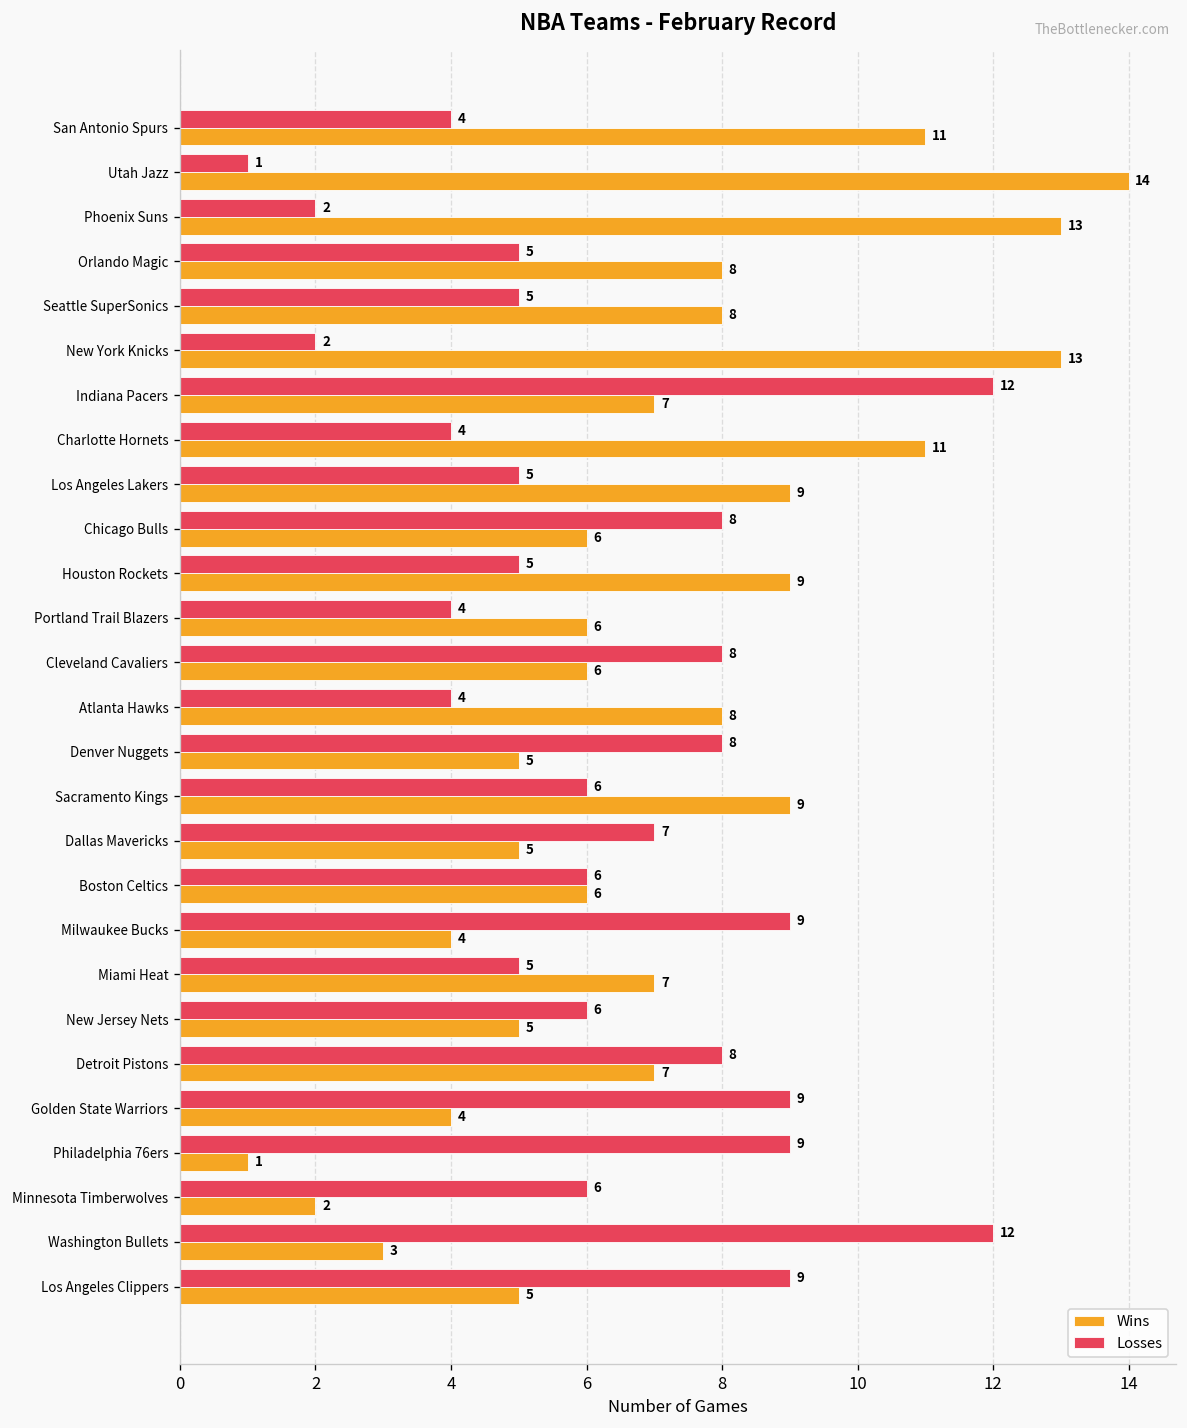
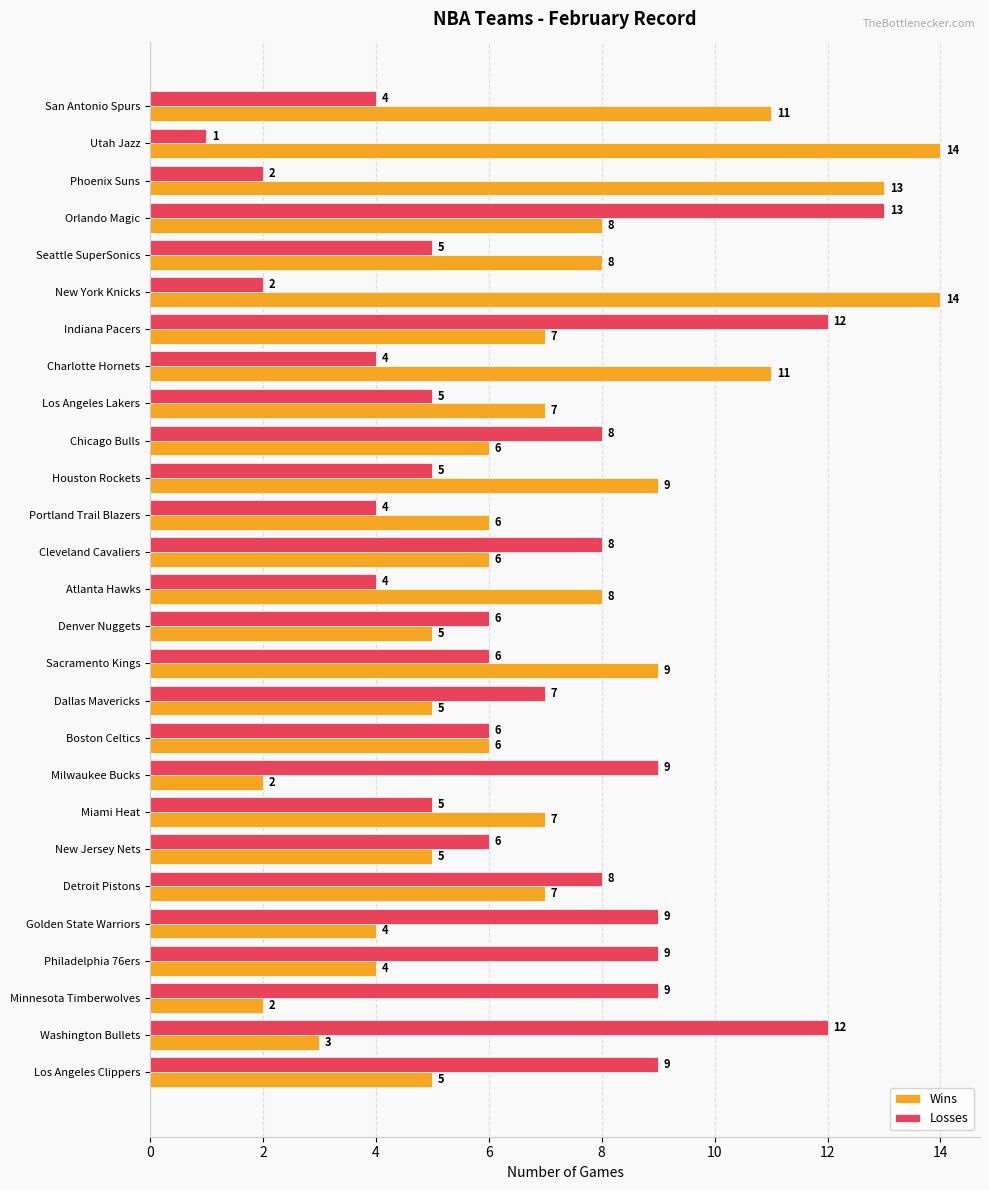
Losses, Orlando Magic: 5 -> 13
Wins, New York Knicks: 13 -> 14
Wins, Los Angeles Lakers: 9 -> 7
Losses, Denver Nuggets: 8 -> 6
Wins, Milwaukee Bucks: 4 -> 2
Wins, Philadelphia 76ers: 1 -> 4
Losses, Minnesota Timberwolves: 6 -> 9
